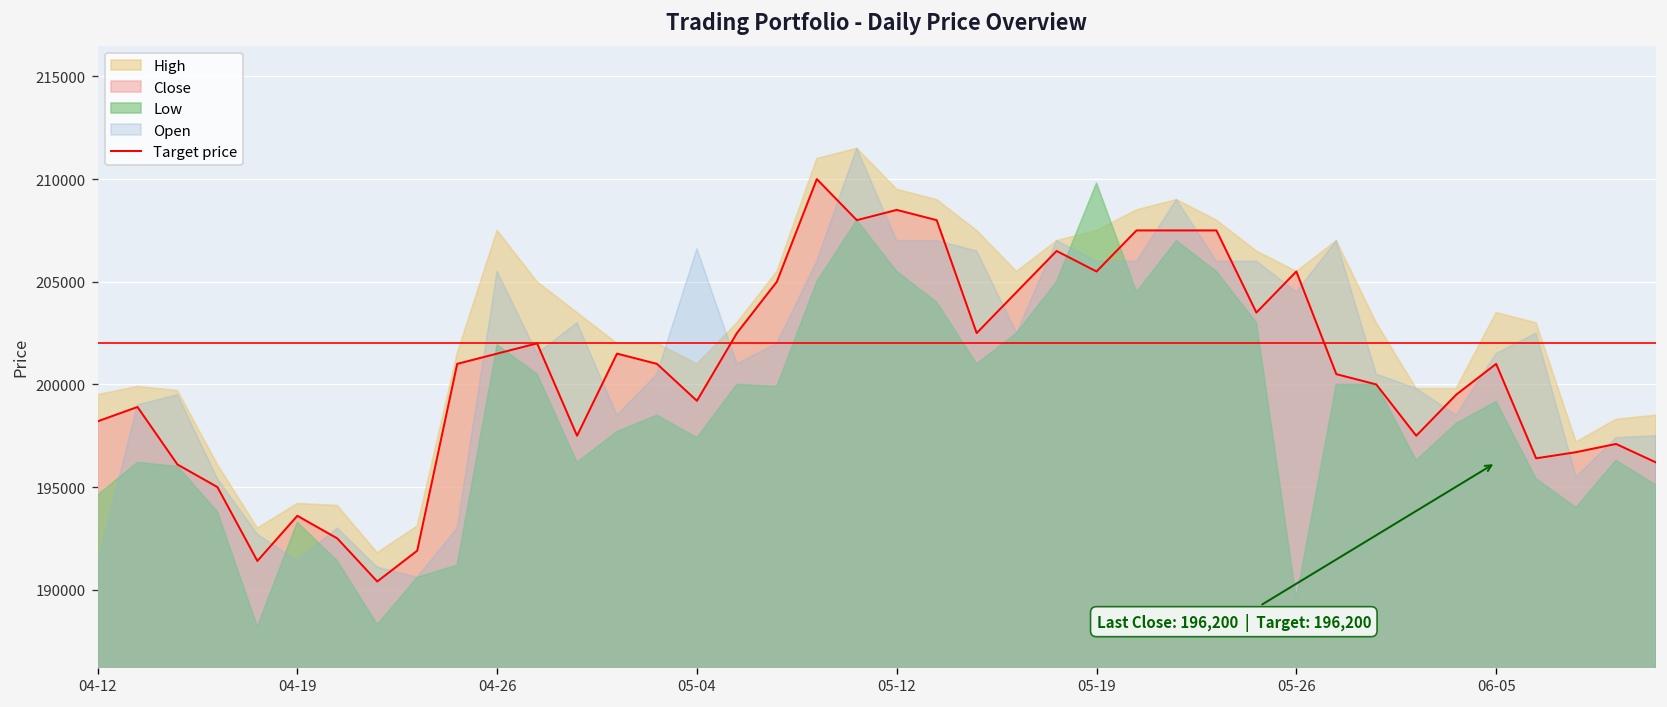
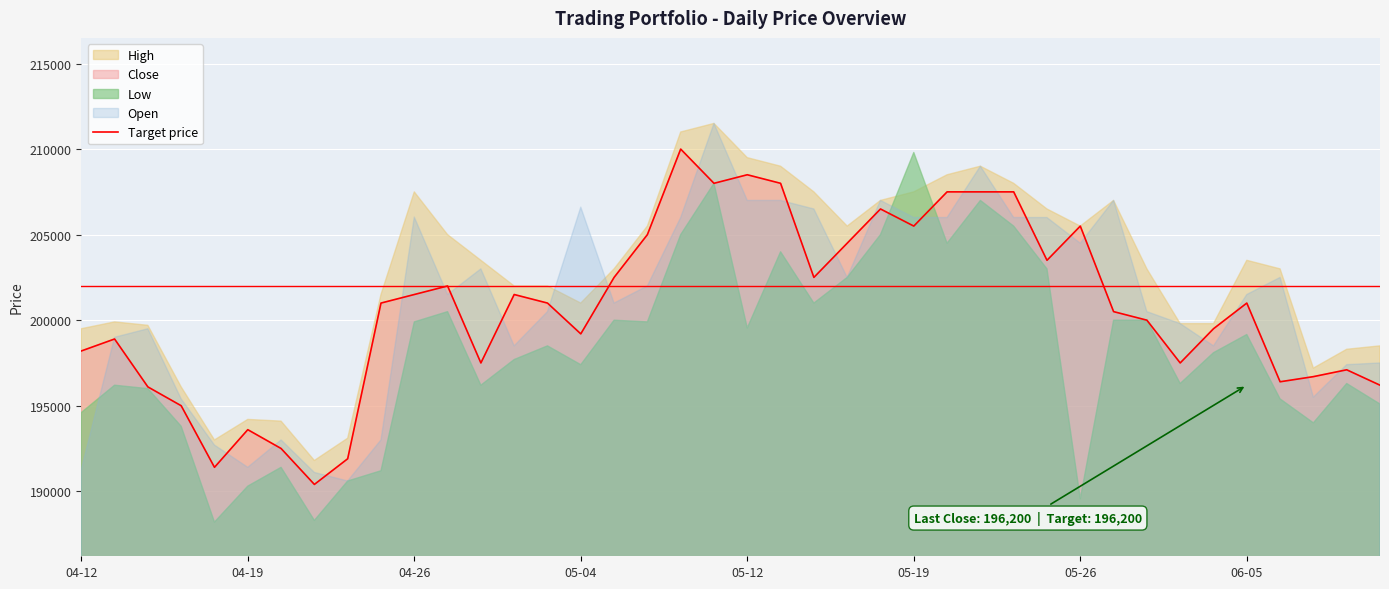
Low, 04-19: 193300 -> 190300
Low, 04-26: 201900 -> 199900
Open, 04-26: 205500 -> 206000
Low, 05-12: 205500 -> 199500
